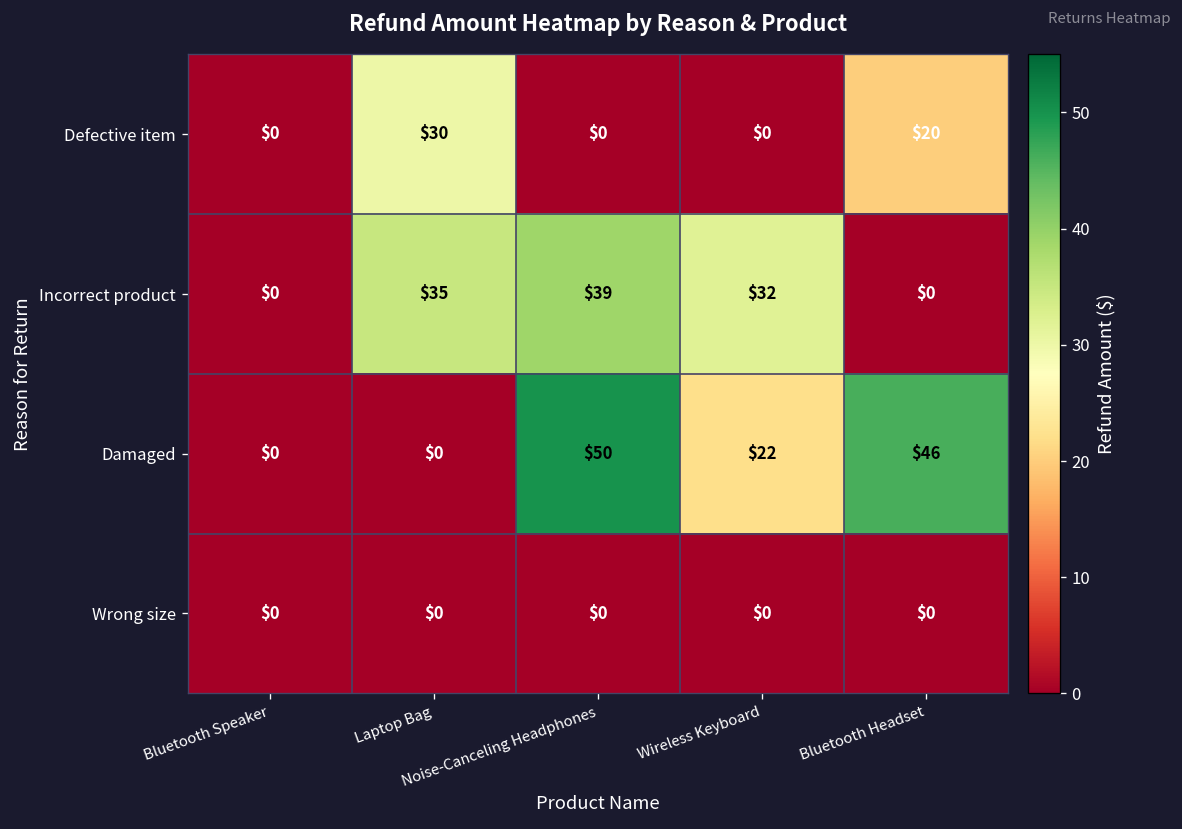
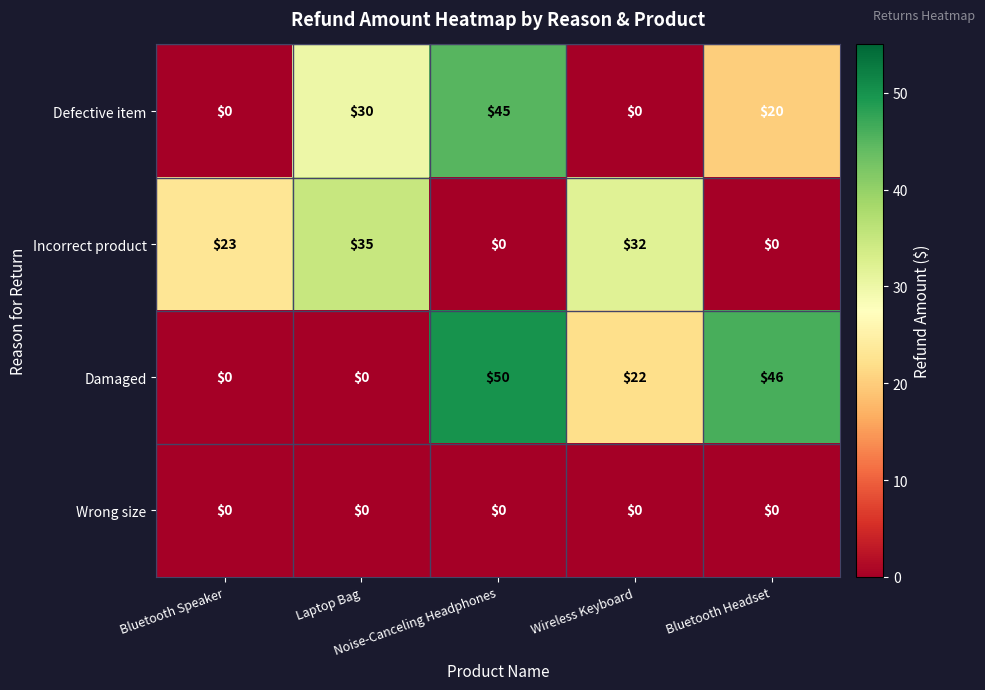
Defective item, Noise-Canceling Headphones: $0 -> $45
Incorrect product, Bluetooth Speaker: $0 -> $23
Incorrect product, Noise-Canceling Headphones: $39 -> $0
